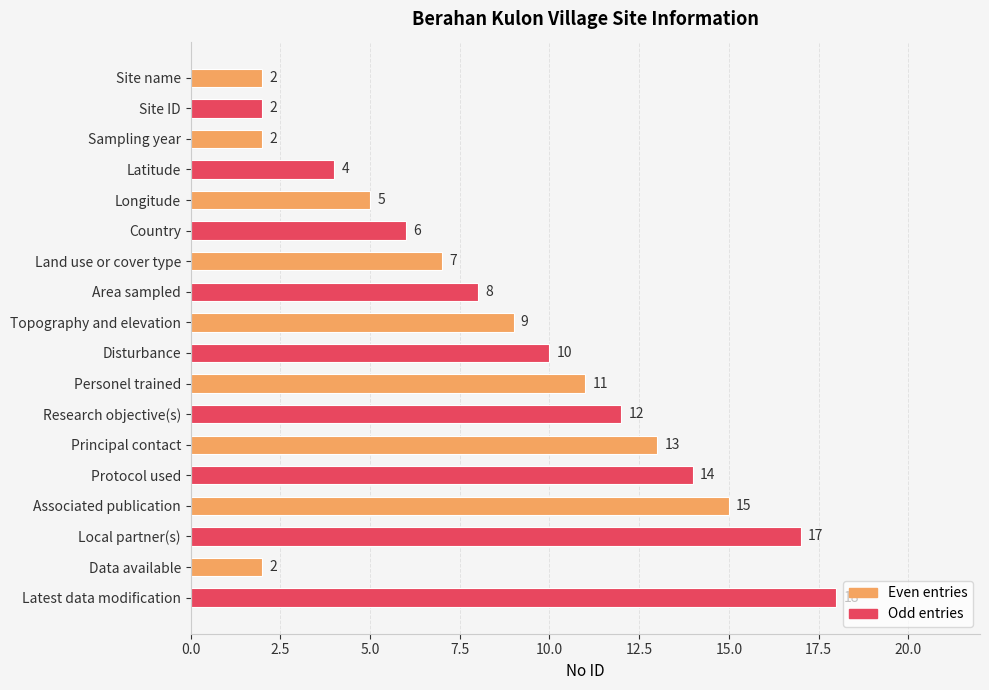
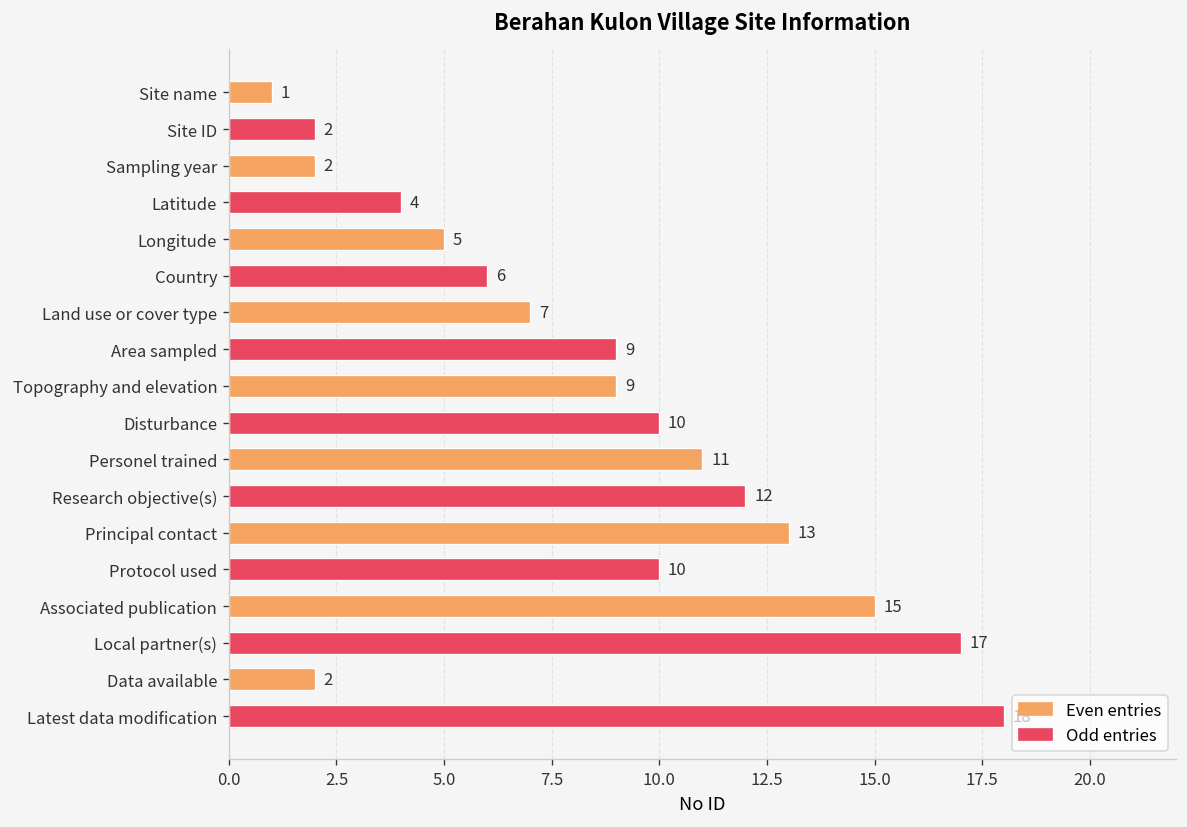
Site name: 2 -> 1
Area sampled: 8 -> 9
Protocol used: 14 -> 10
